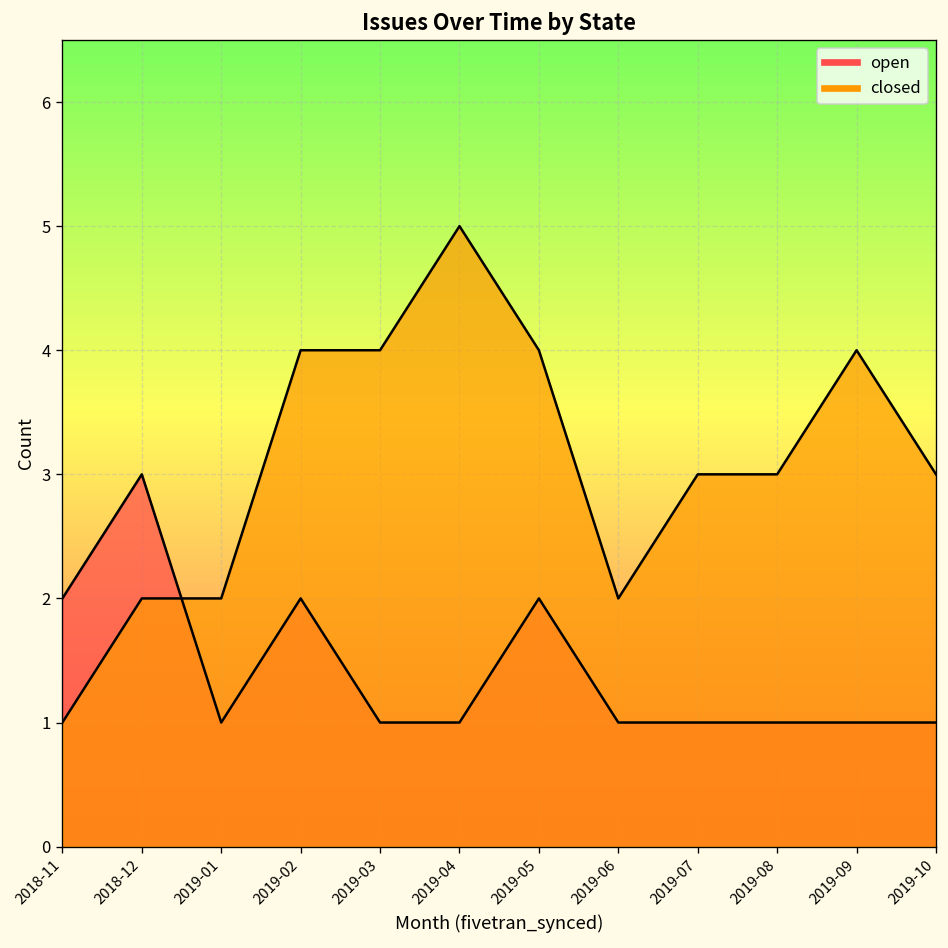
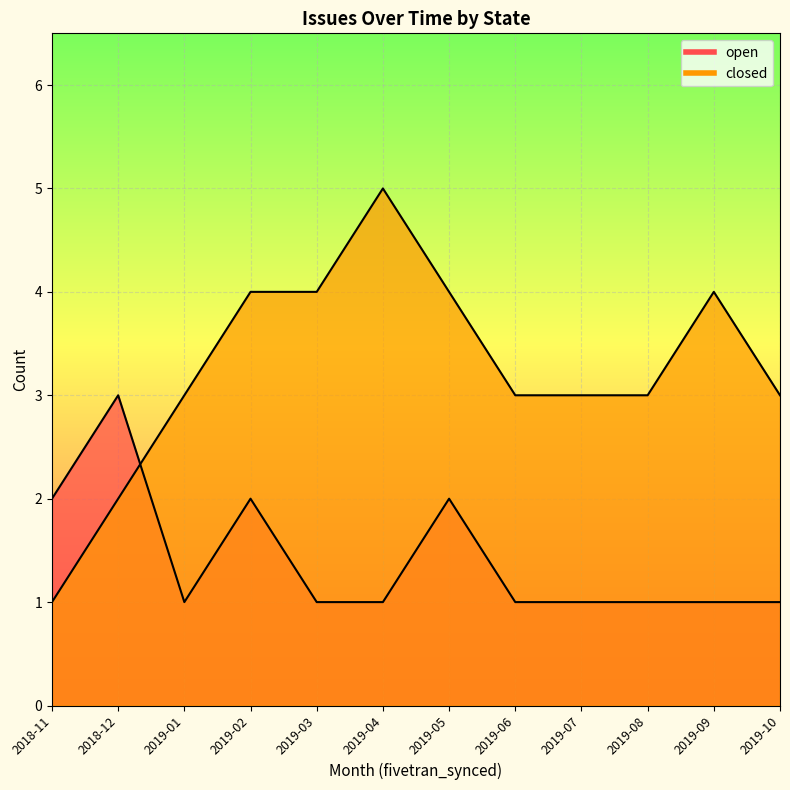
closed, 2019-01: 2 -> 3
closed, 2019-06: 2 -> 3
